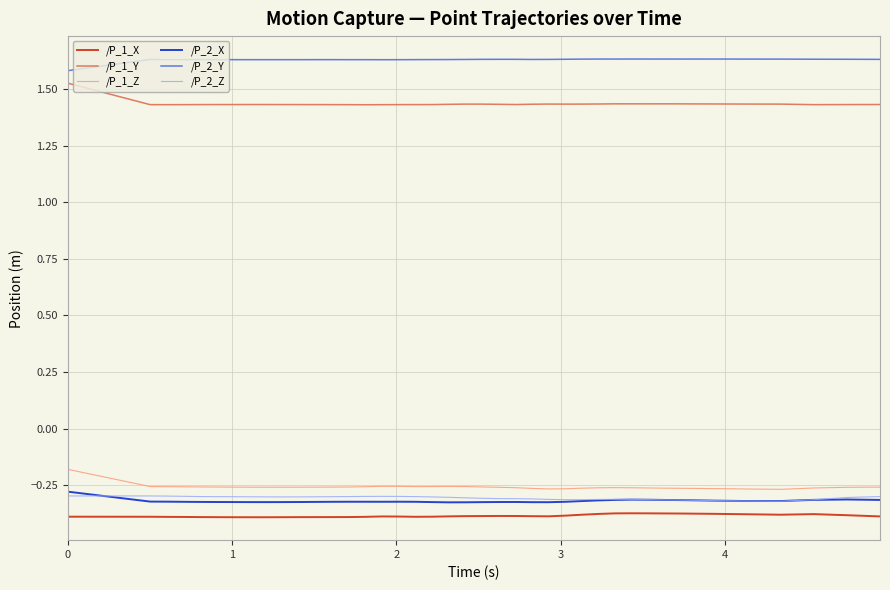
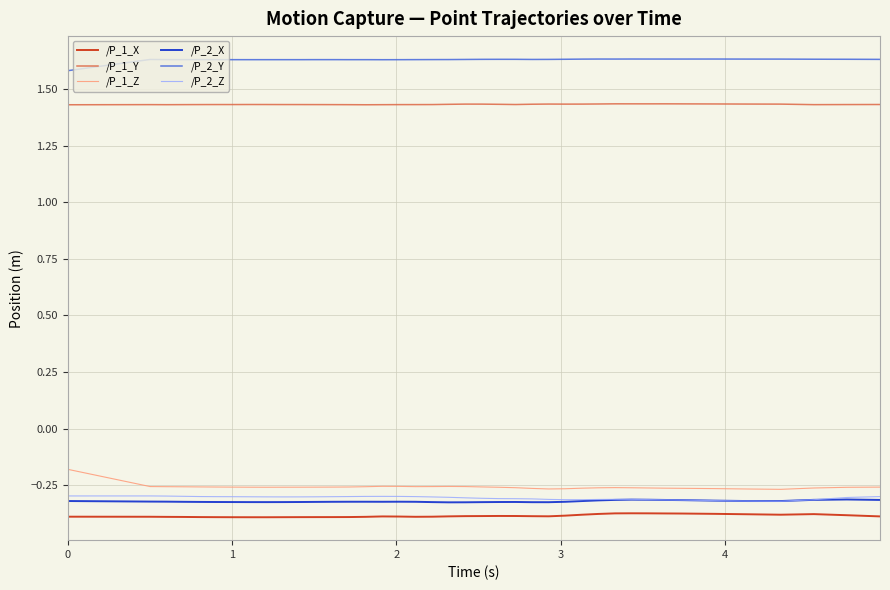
/P_1_Y, 0: 1.53 -> 1.43
/P_2_X, 0: -0.28 -> -0.32
